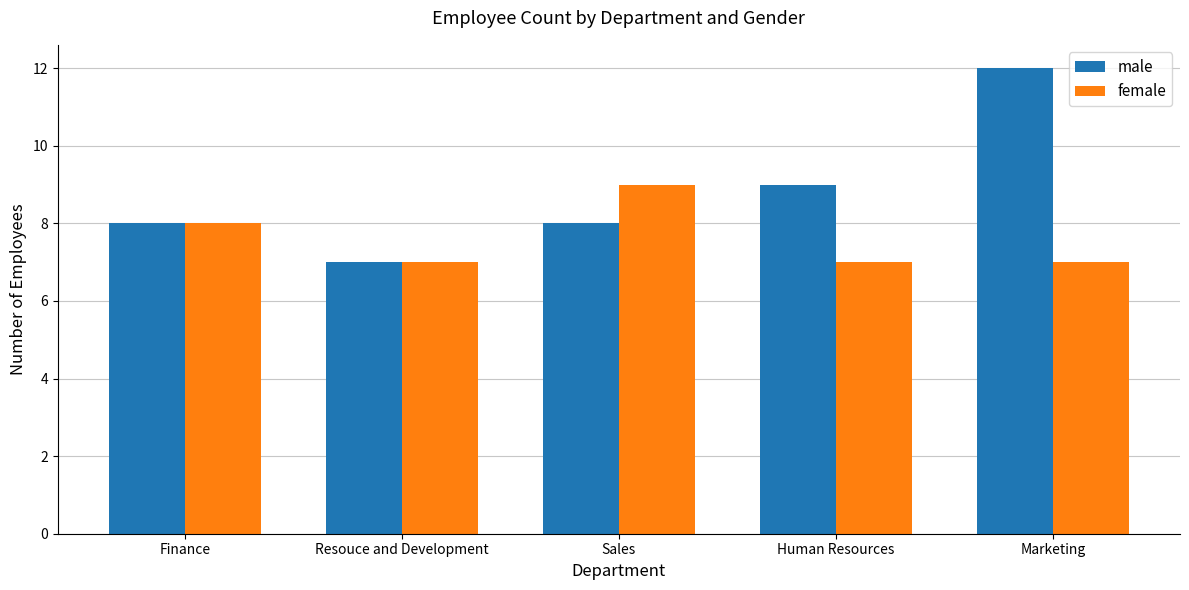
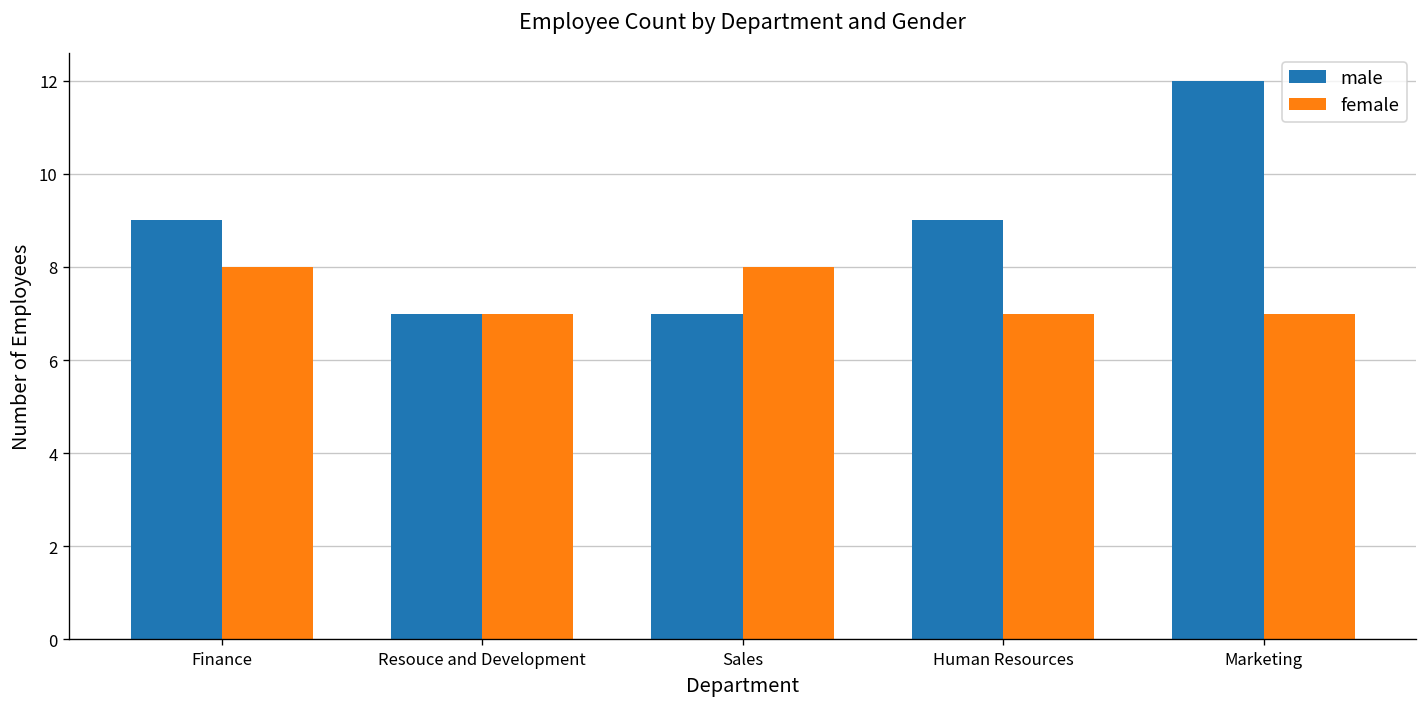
male, Finance: 8 -> 9
male, Sales: 8 -> 7
female, Sales: 9 -> 8
